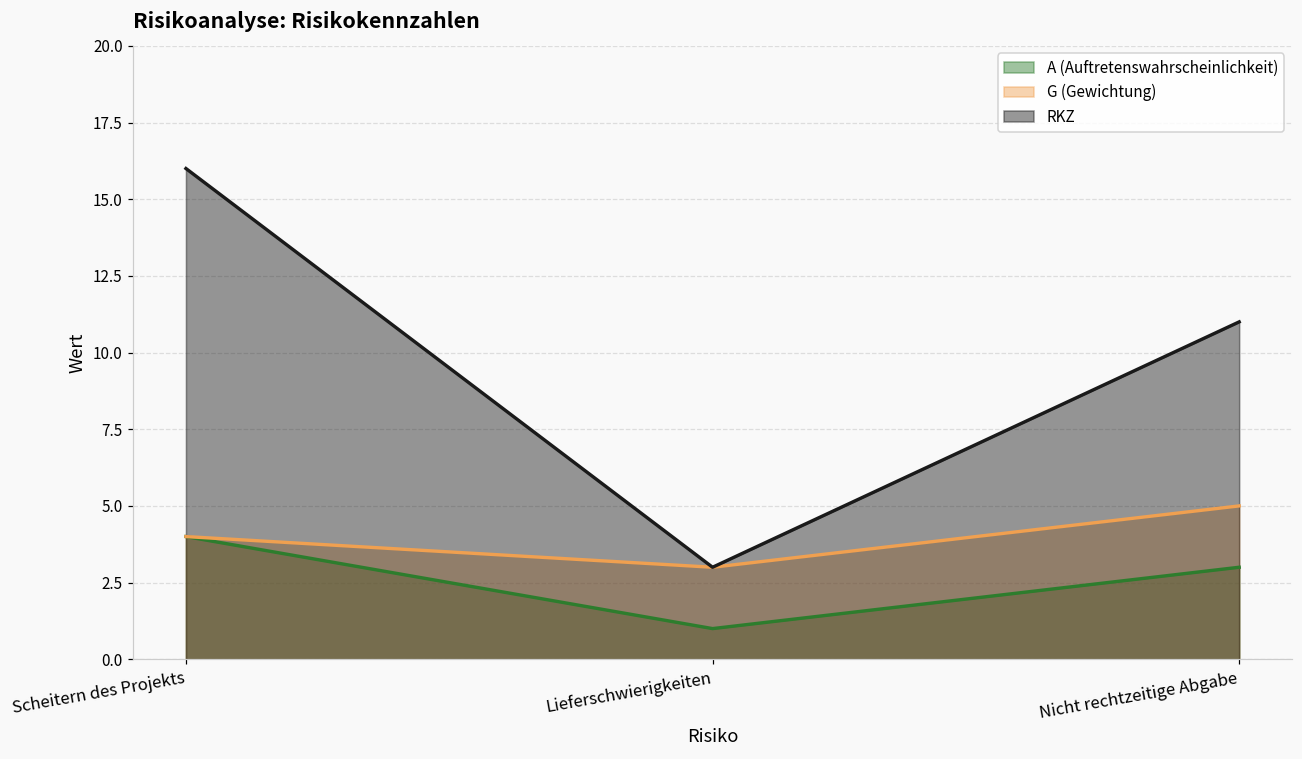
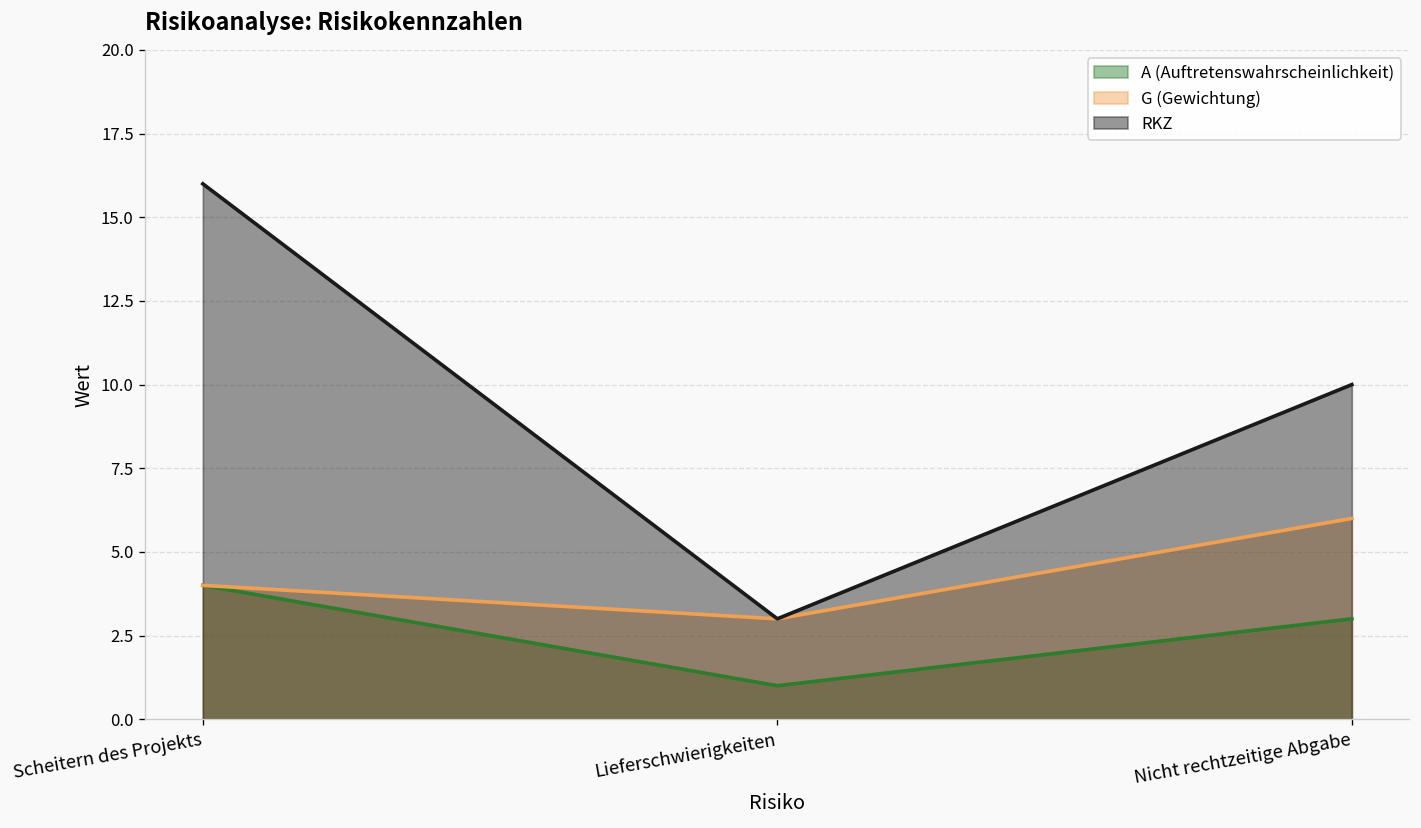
G (Gewichtung), Nicht rechtzeitige Abgabe: 5 -> 6
RKZ, Nicht rechtzeitige Abgabe: 11 -> 10
